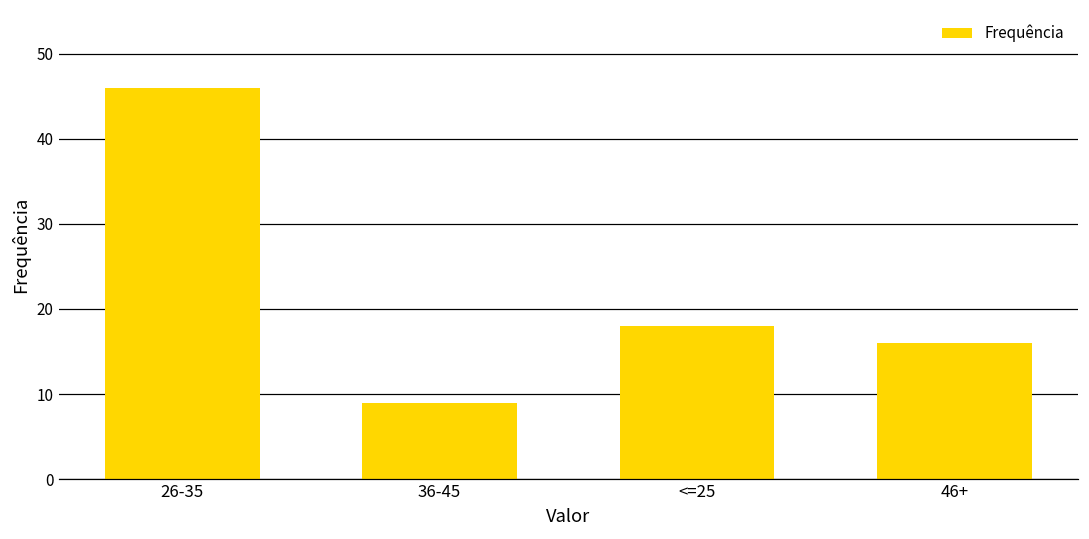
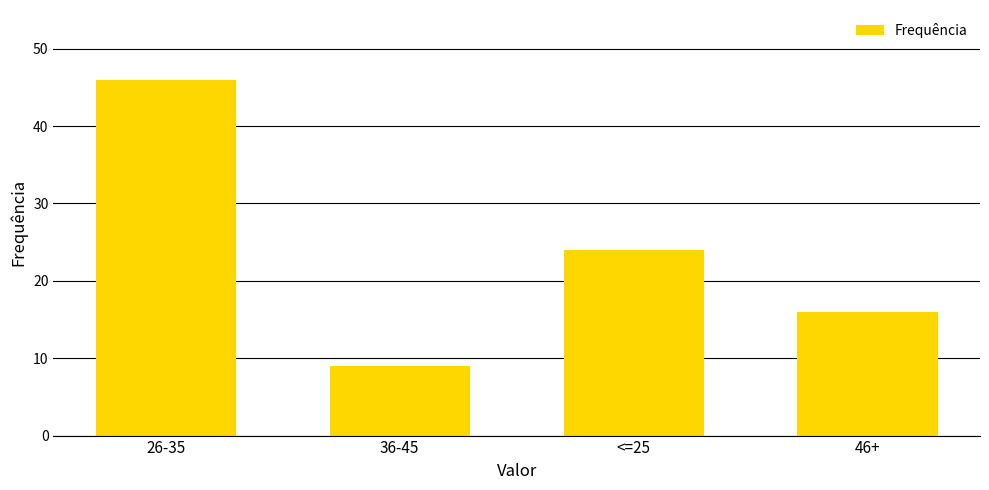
<=25: 18 -> 24
